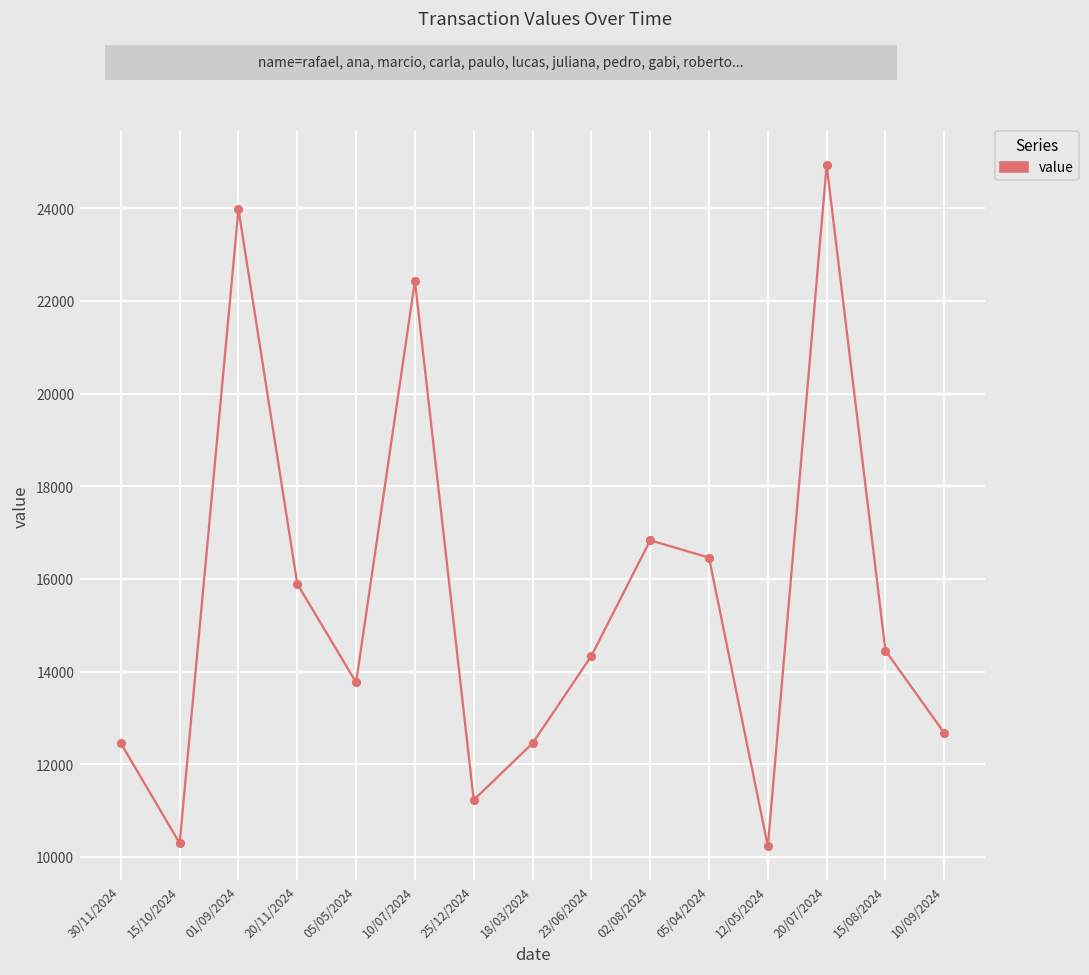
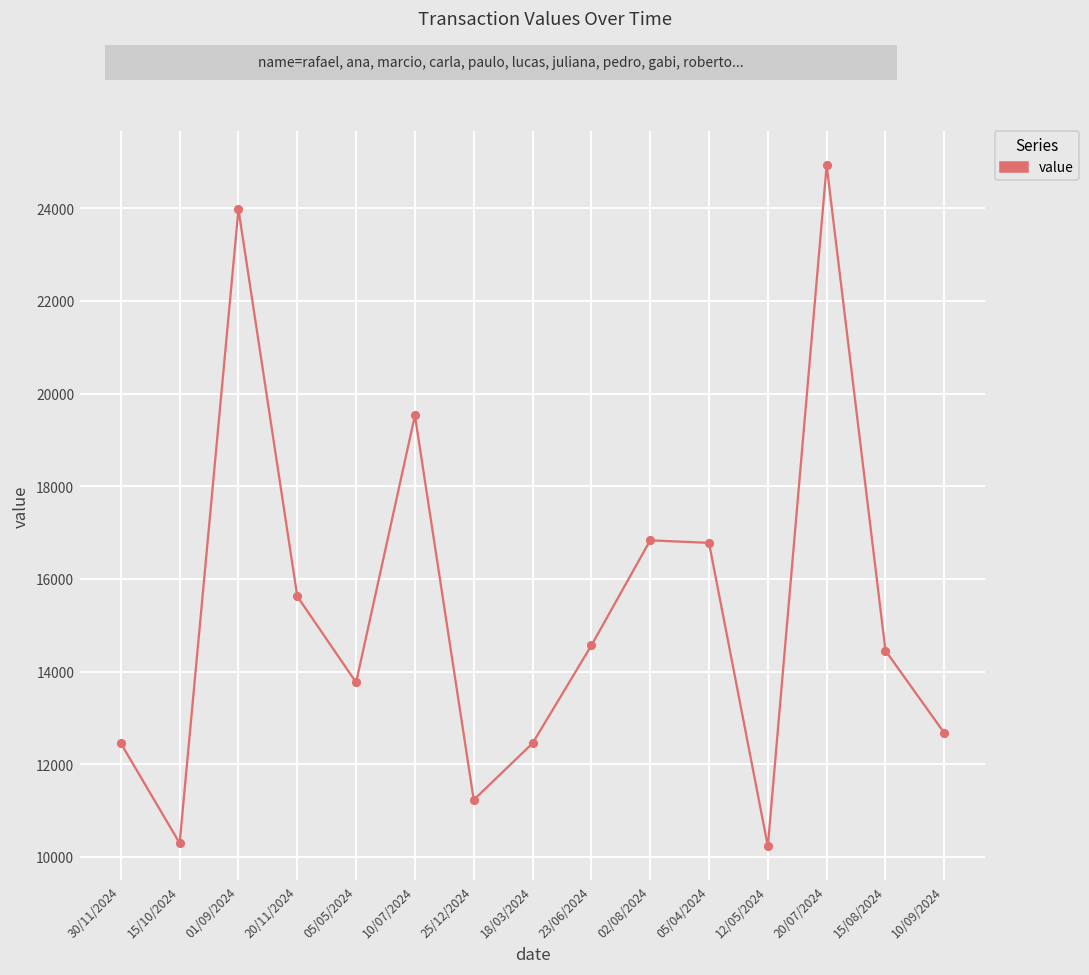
20/11/2024: 15900 -> 15600
10/07/2024: 22400 -> 19500
23/06/2024: 14300 -> 14600
05/04/2024: 16500 -> 16800
